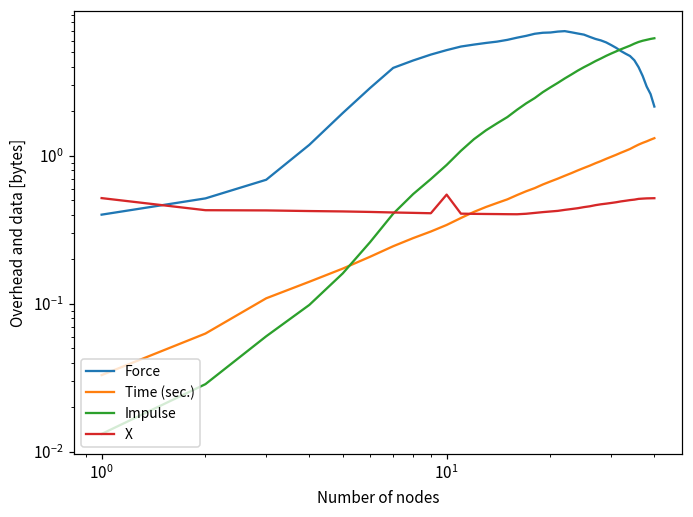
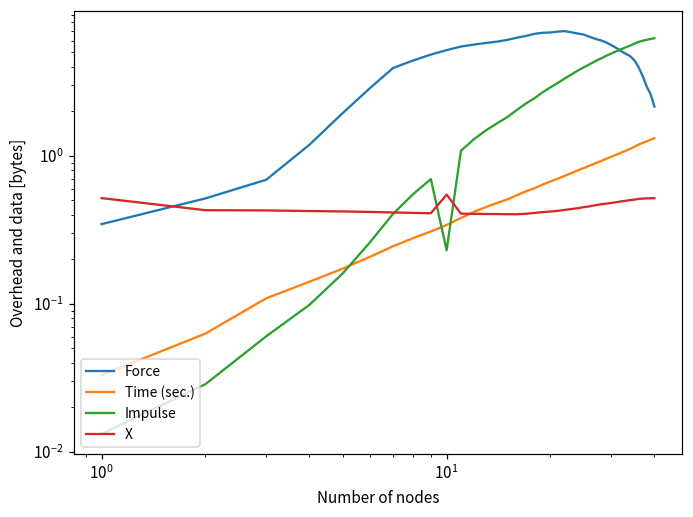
Force, 10^0: 0.40 -> 0.35
Impulse, 10^1: 0.9 -> 0.23
